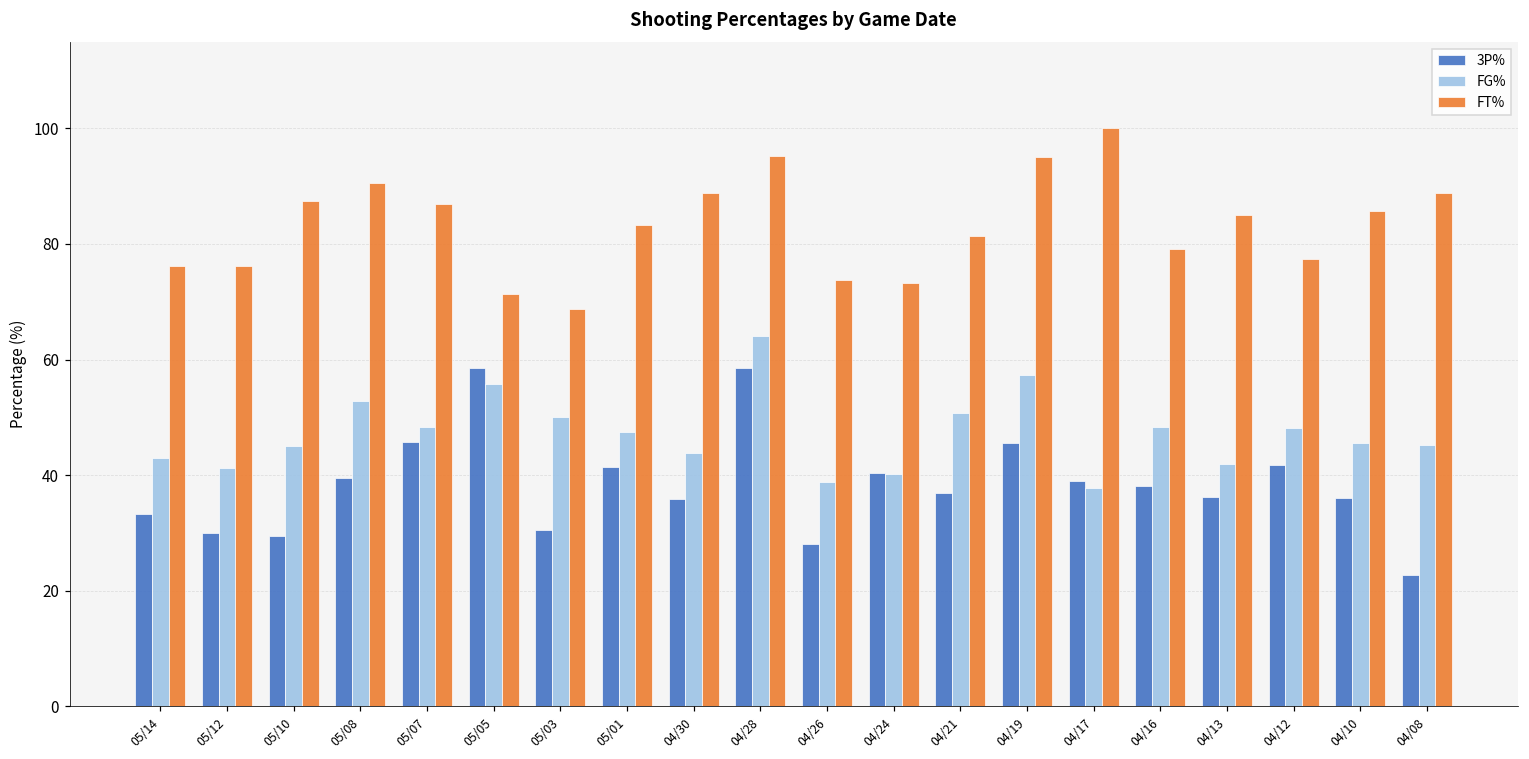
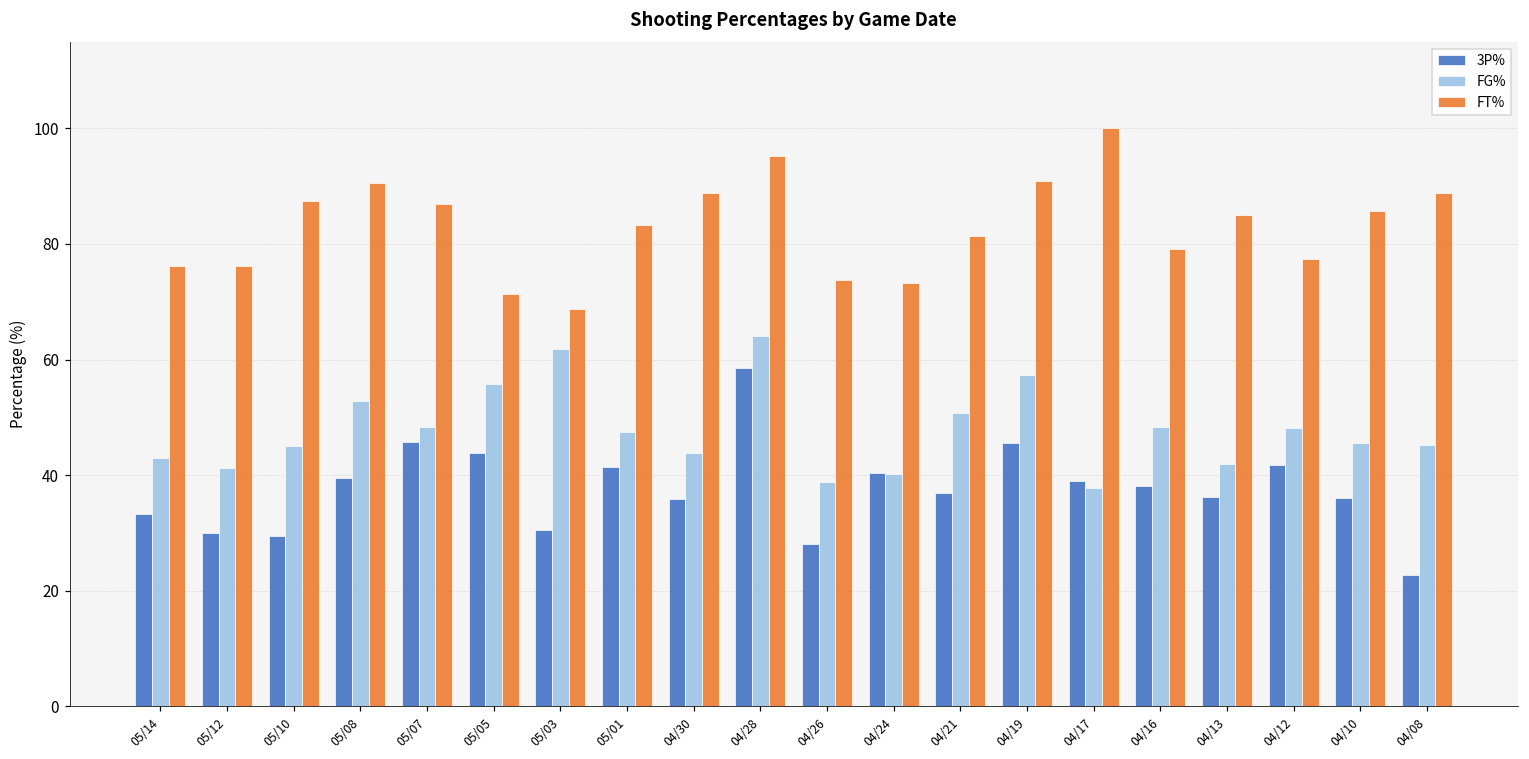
3P%, 05/05: 59 -> 44
FG%, 05/03: 50 -> 62
FT%, 04/19: 95 -> 91
